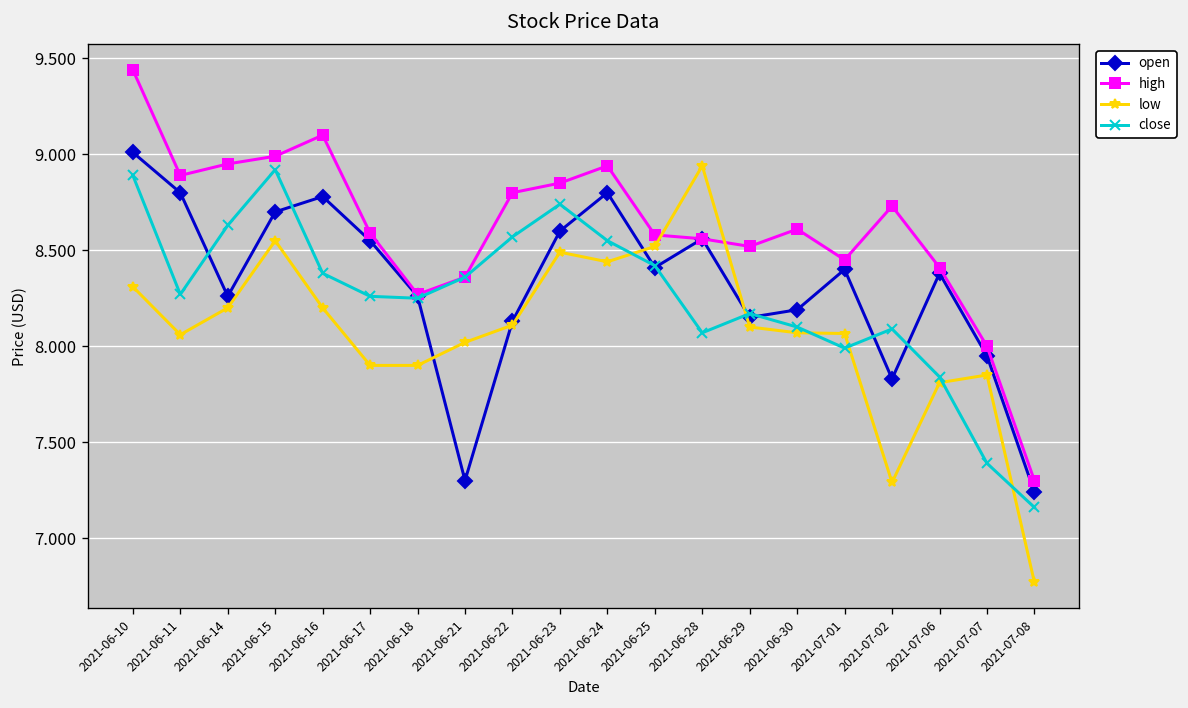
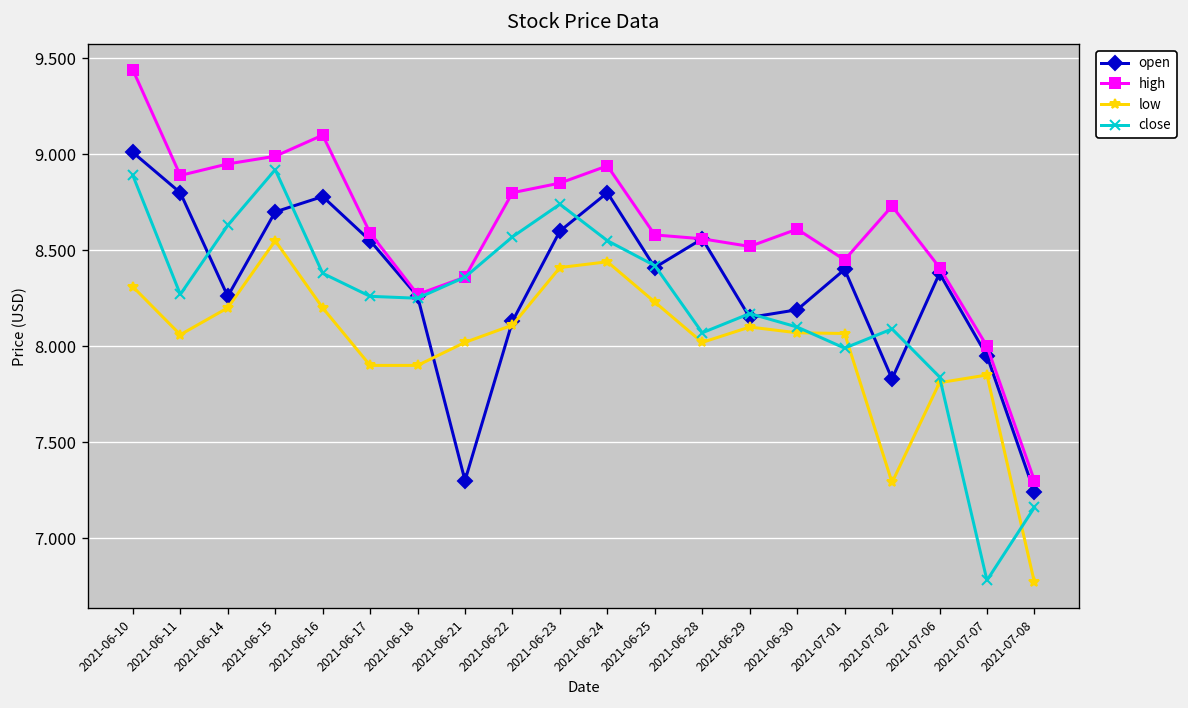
low, 2021-06-23: 8.49 -> 8.41
low, 2021-06-25: 8.52 -> 8.23
low, 2021-06-28: 8.94 -> 8.02
close, 2021-07-07: 7.39 -> 6.78
